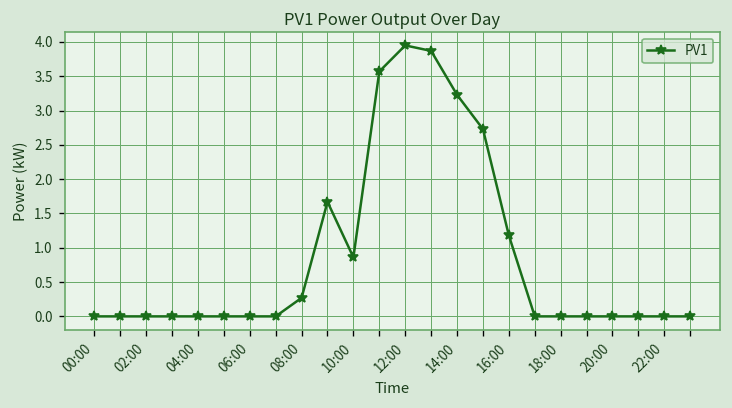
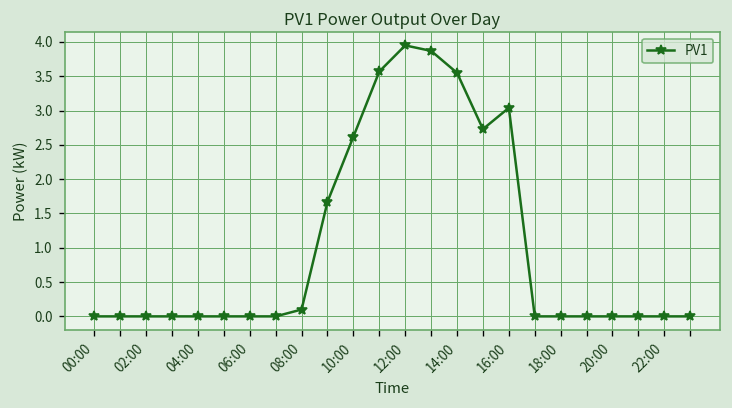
08:00: 0.3 -> 0.1
10:00: 0.9 -> 2.6
14:00: 3.2 -> 3.6
16:00: 1.2 -> 3.0
